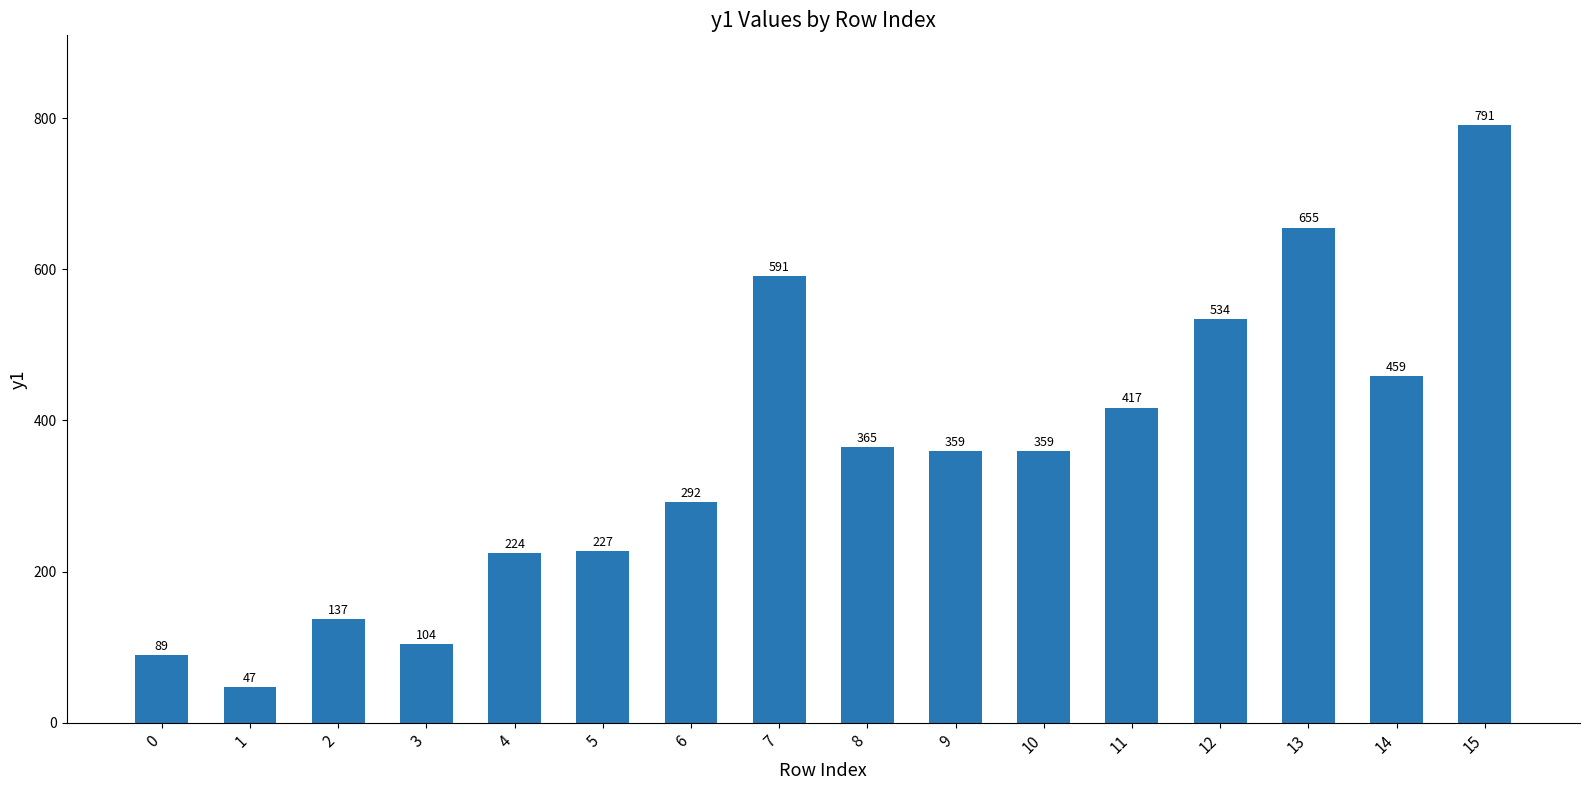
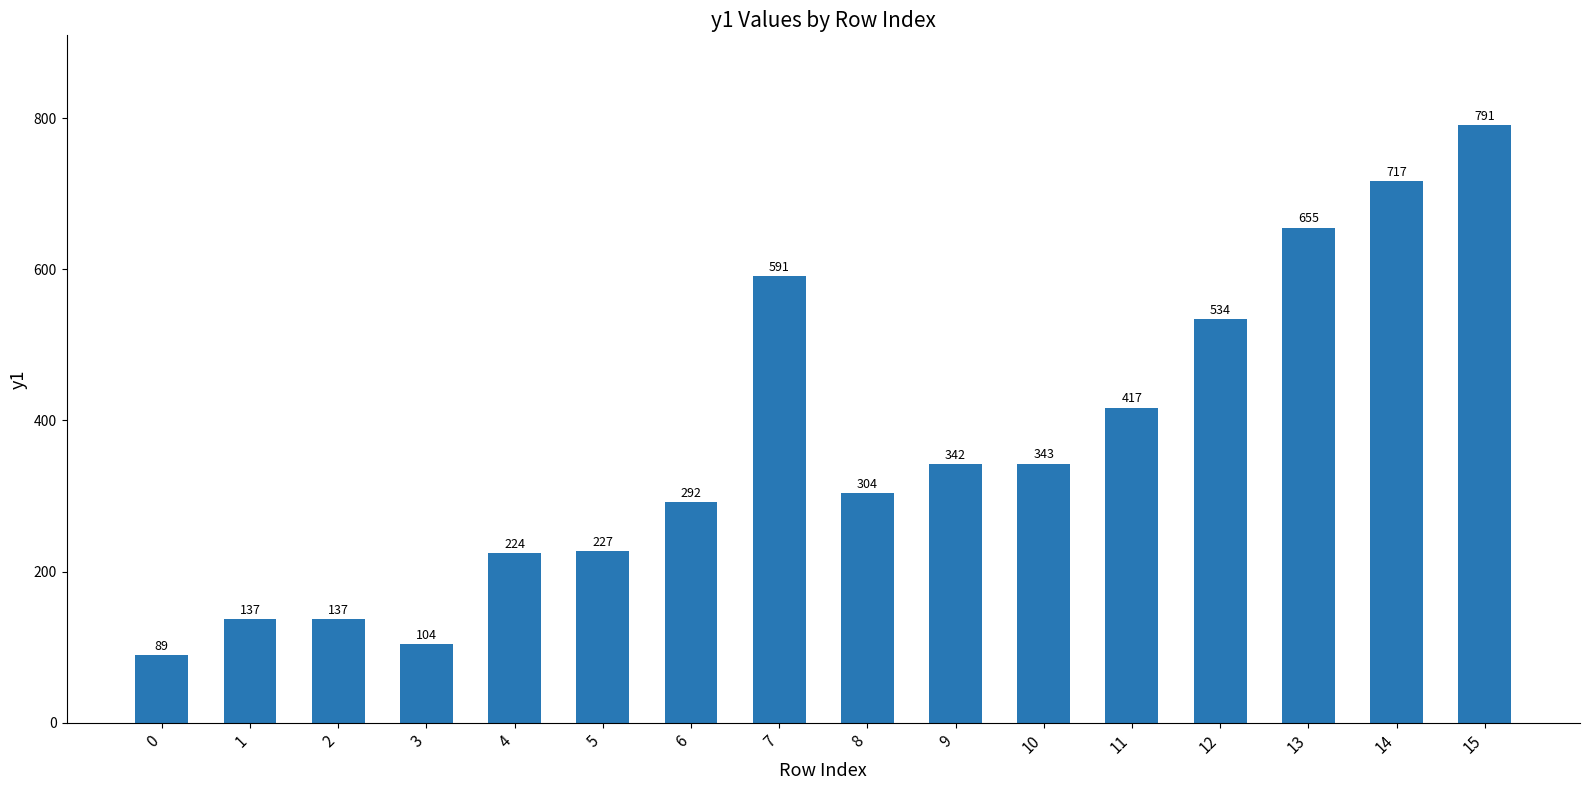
1: 47 -> 137
8: 365 -> 304
9: 359 -> 342
10: 359 -> 343
14: 459 -> 717
